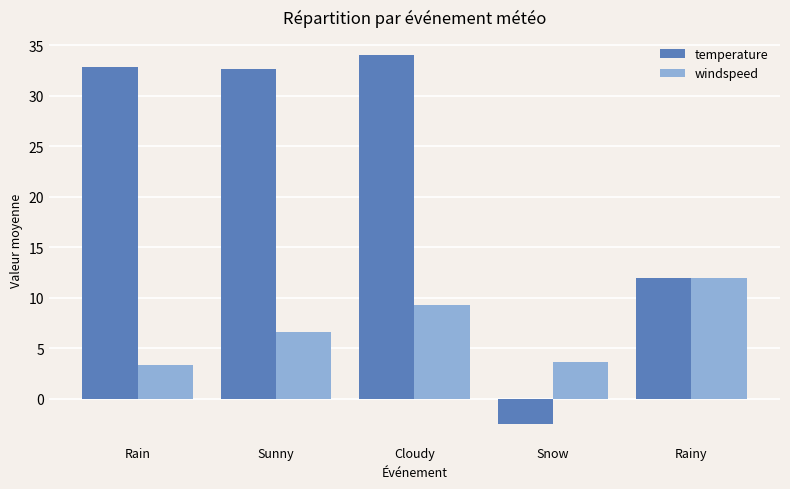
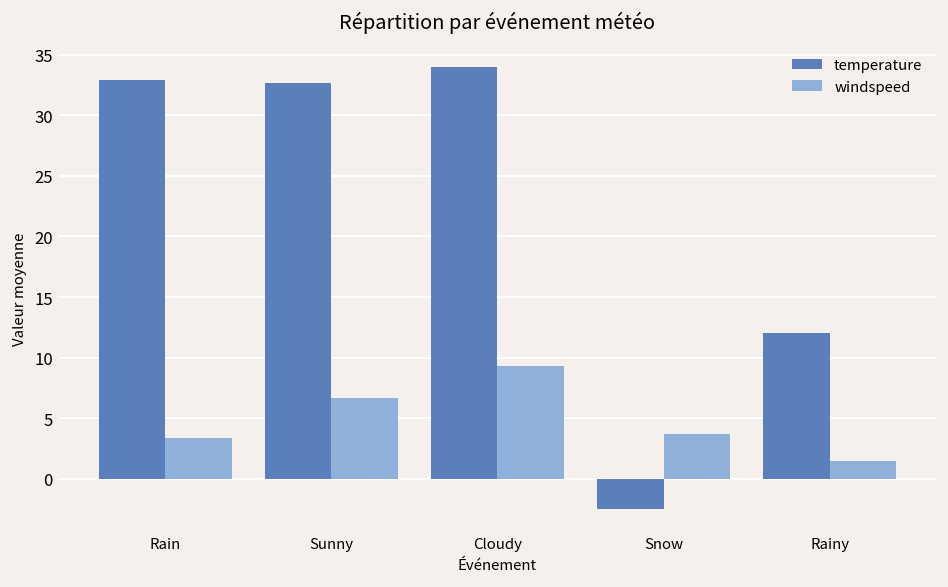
windspeed, Rainy: 12.0 -> 1.5
